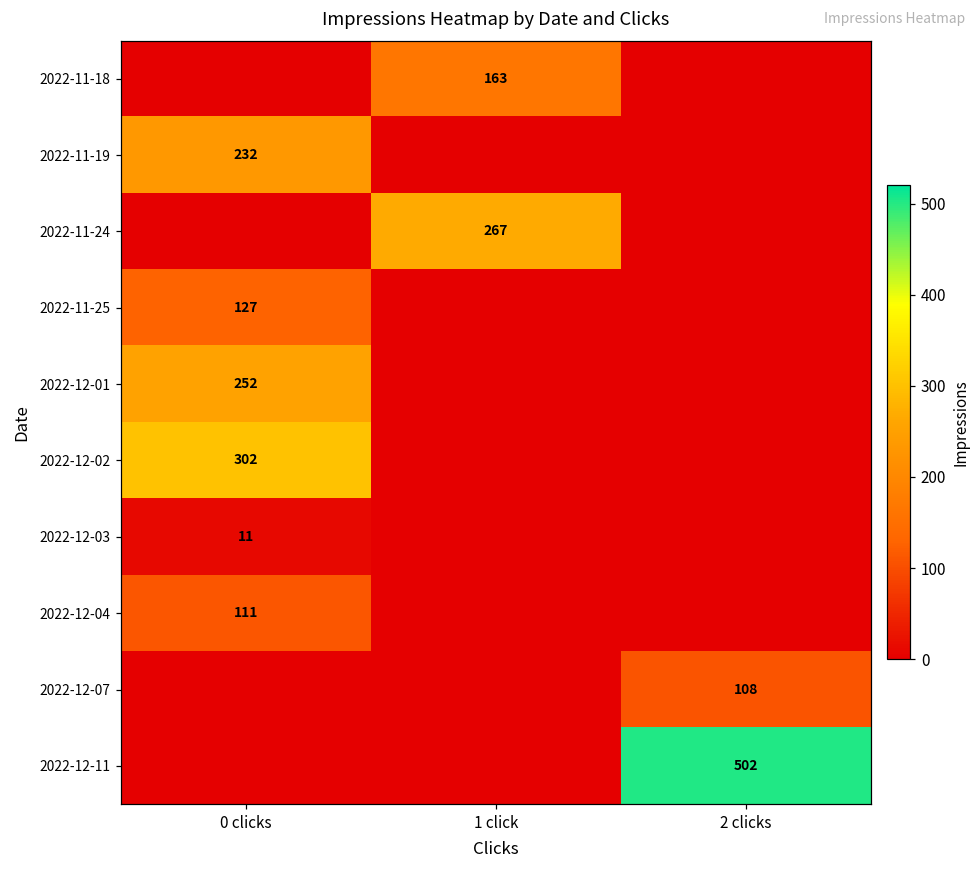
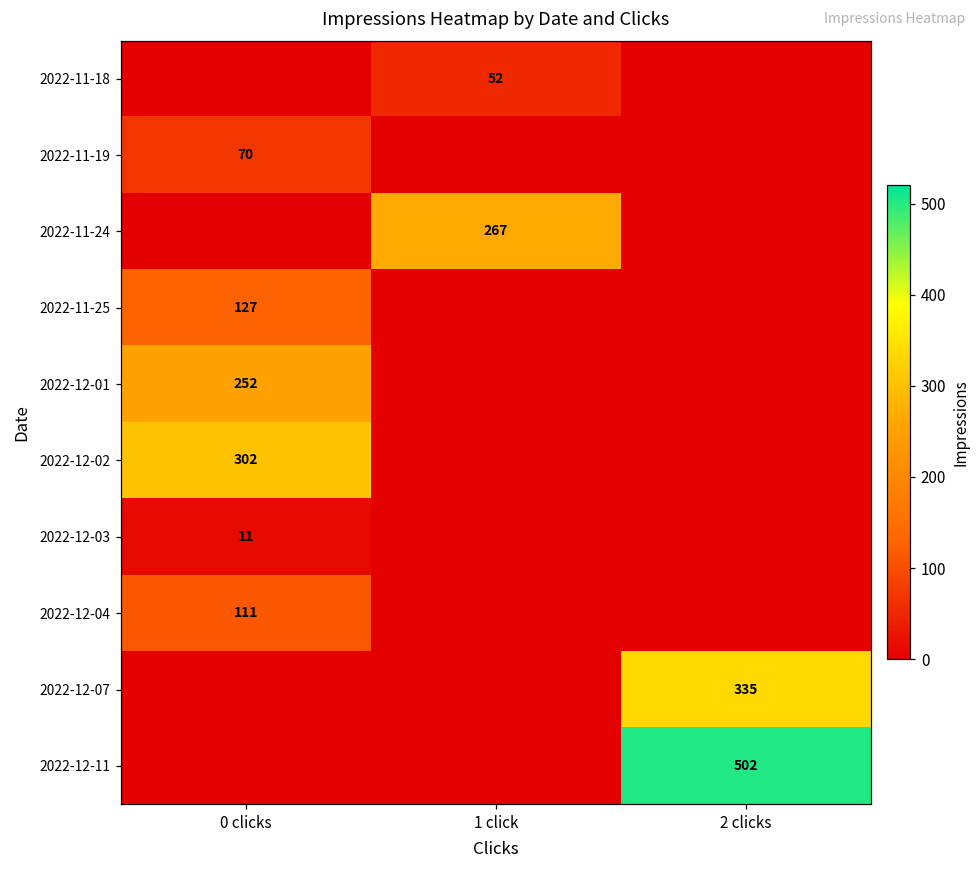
2022-11-18, 1 click: 163 -> 52
2022-11-19, 0 clicks: 232 -> 70
2022-12-07, 2 clicks: 108 -> 335
